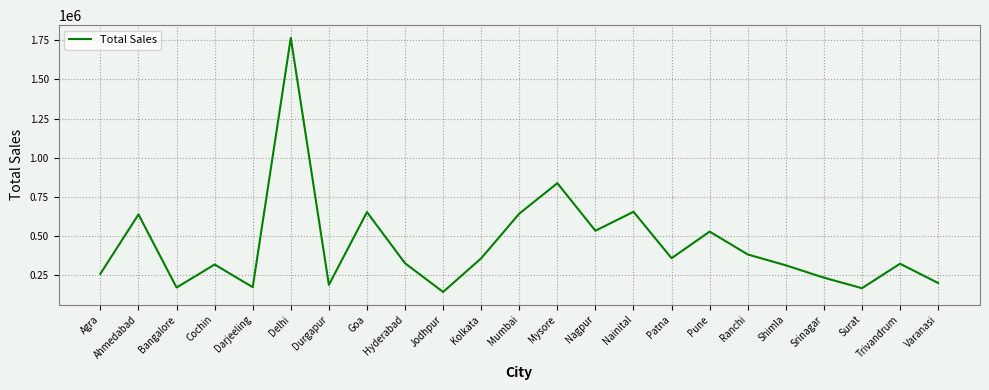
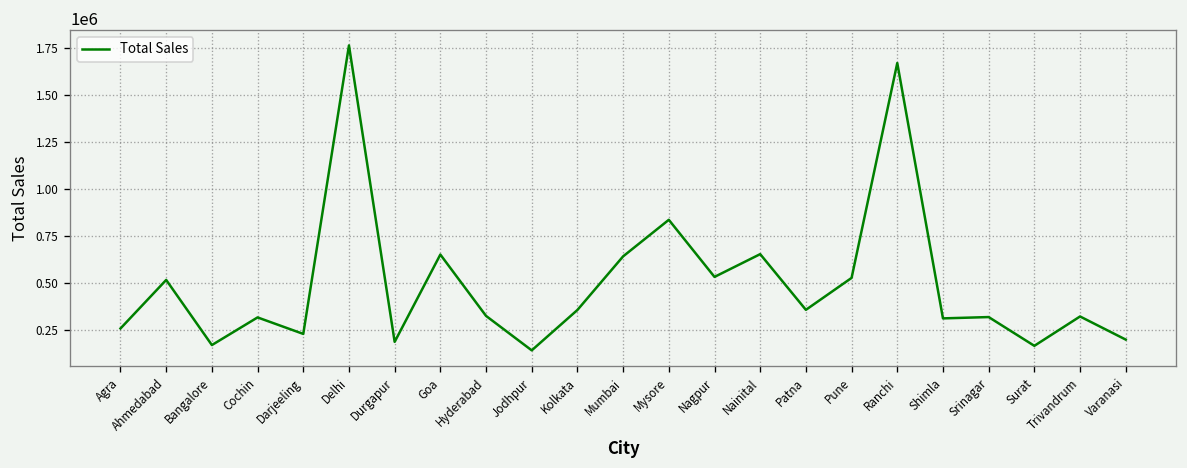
Ahmedabad: 640000 -> 520000
Darjeeling: 170000 -> 230000
Ranchi: 380000 -> 1670000
Srinagar: 230000 -> 320000
